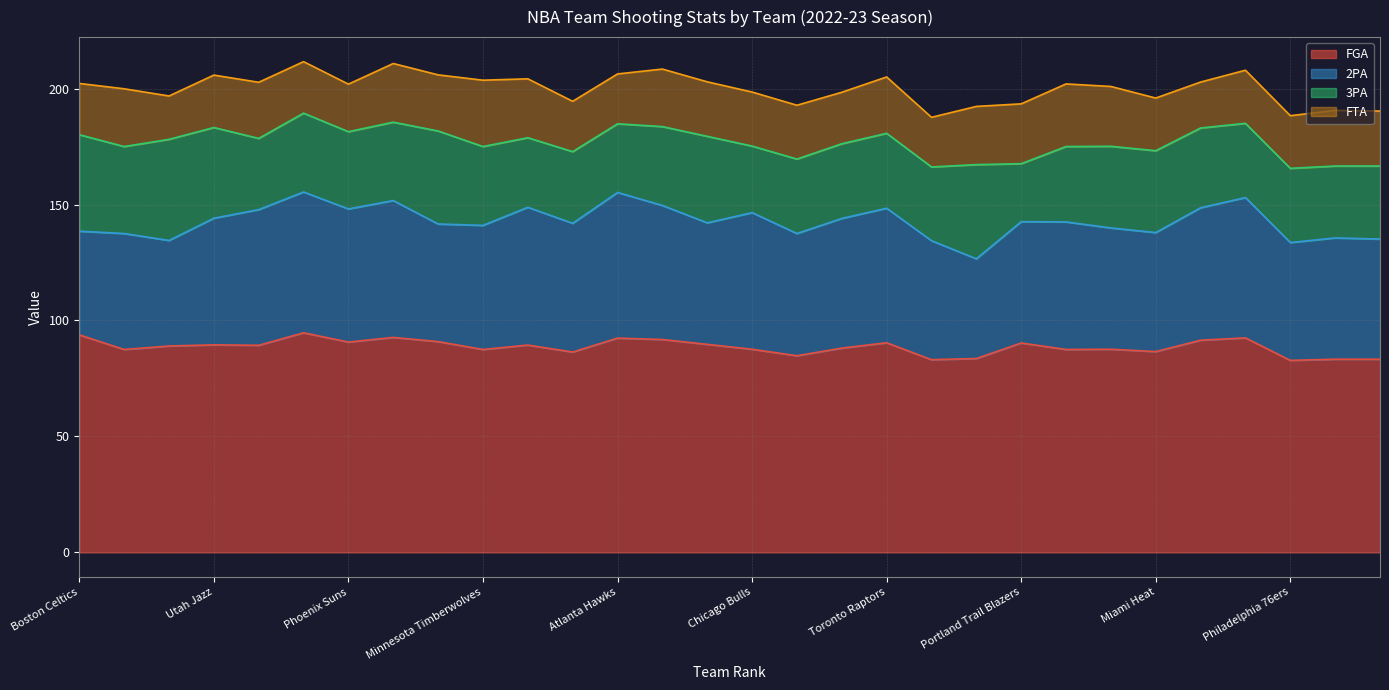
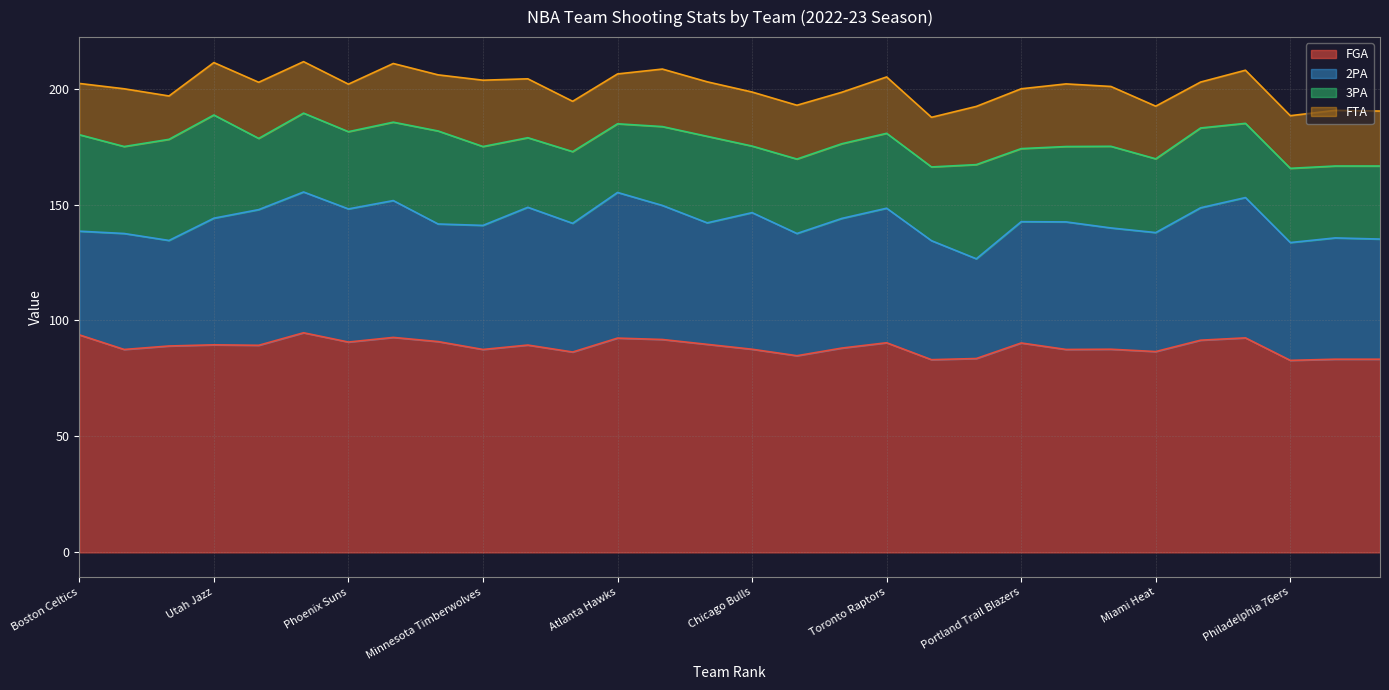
3PA, Utah Jazz: 39 -> 45
3PA, Portland Trail Blazers: 25 -> 32
3PA, Miami Heat: 35 -> 32
